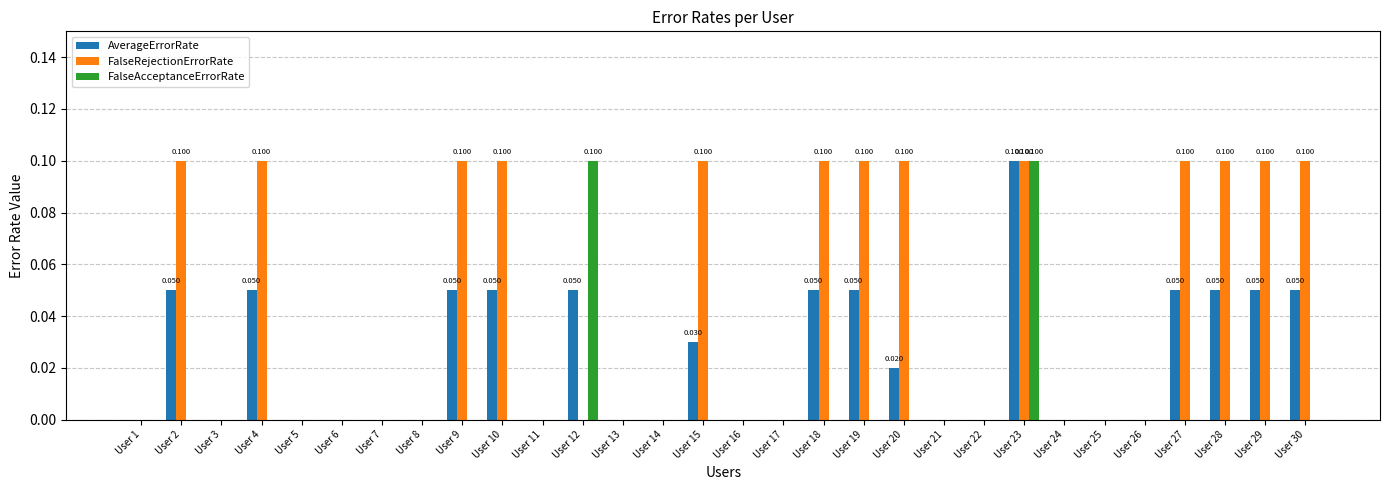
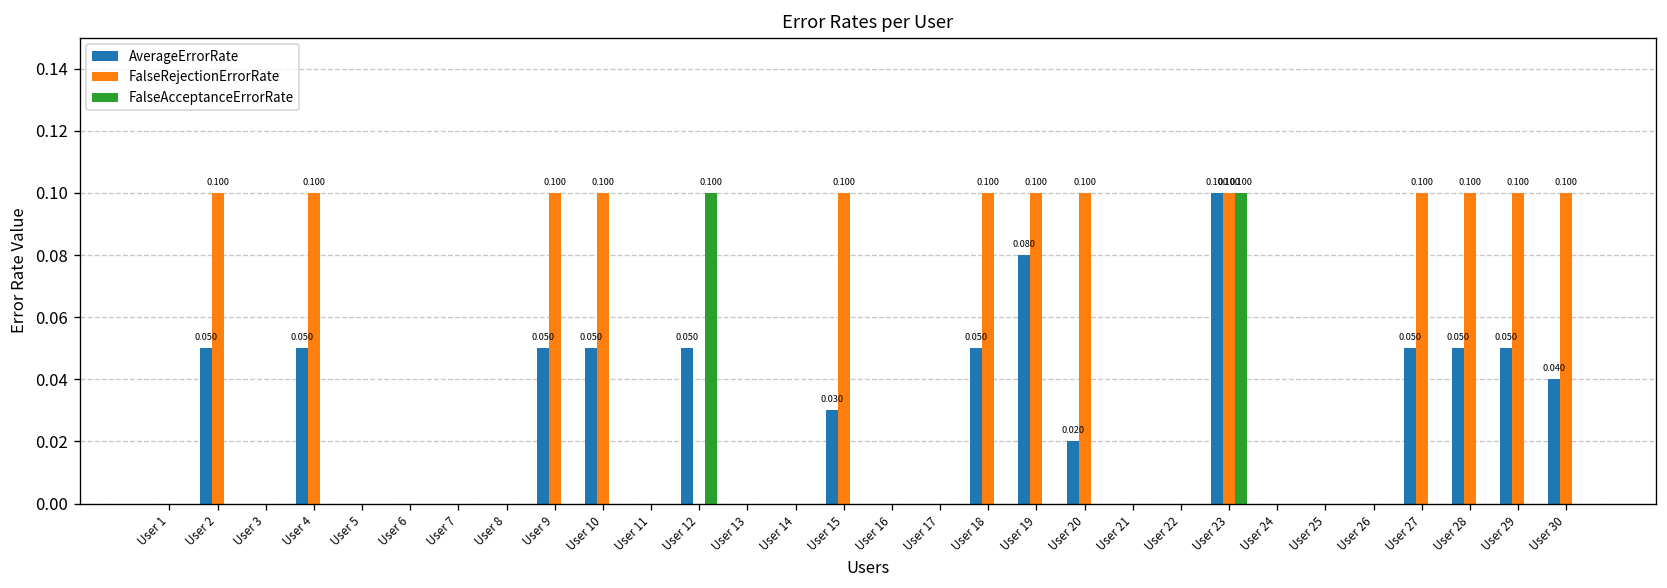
AverageErrorRate, User 19: 0.050 -> 0.080
AverageErrorRate, User 30: 0.050 -> 0.040
